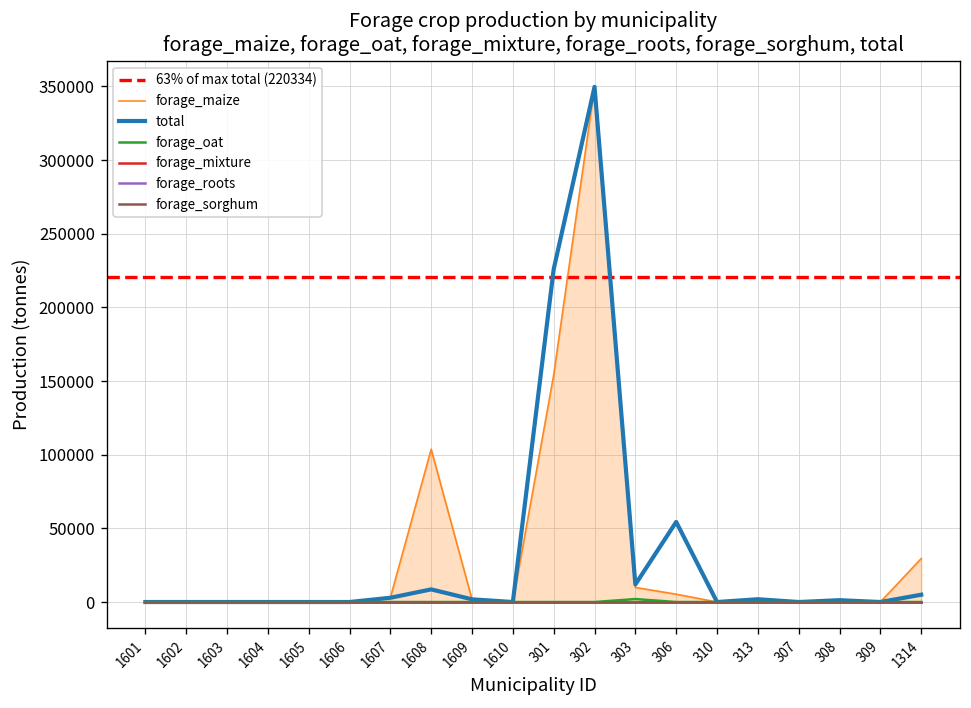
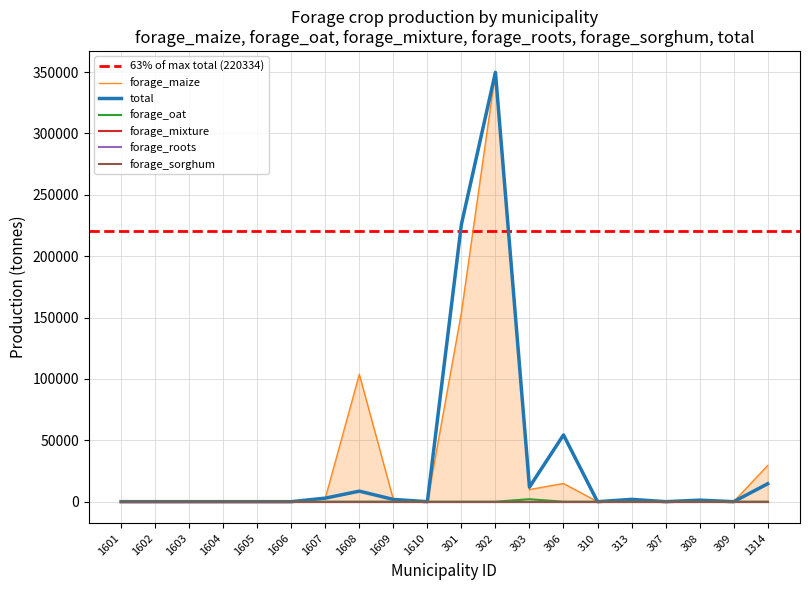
forage_maize, 306: 5000 -> 15000
total, 1314: 5000 -> 15000
